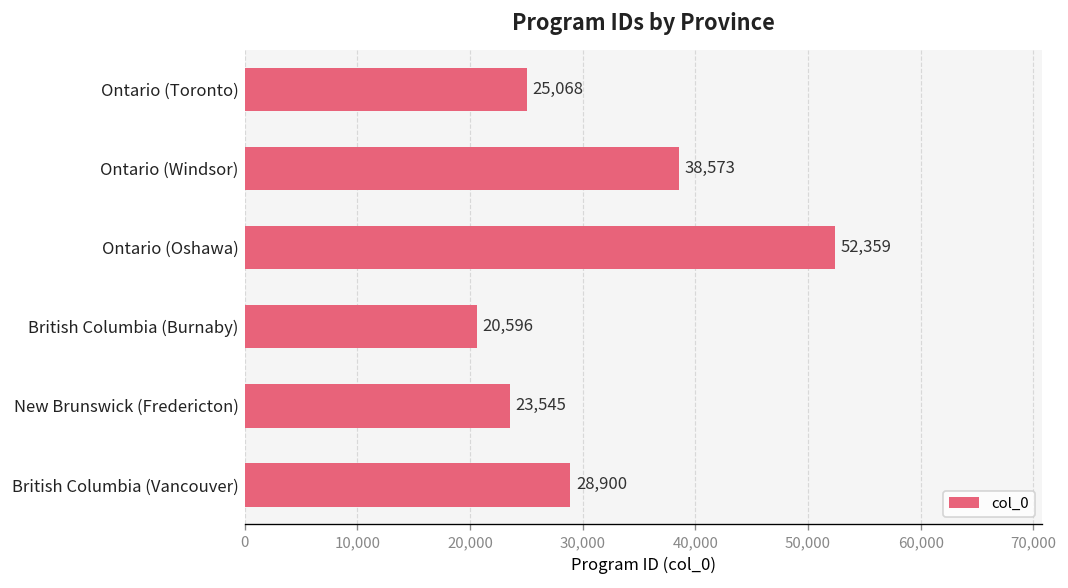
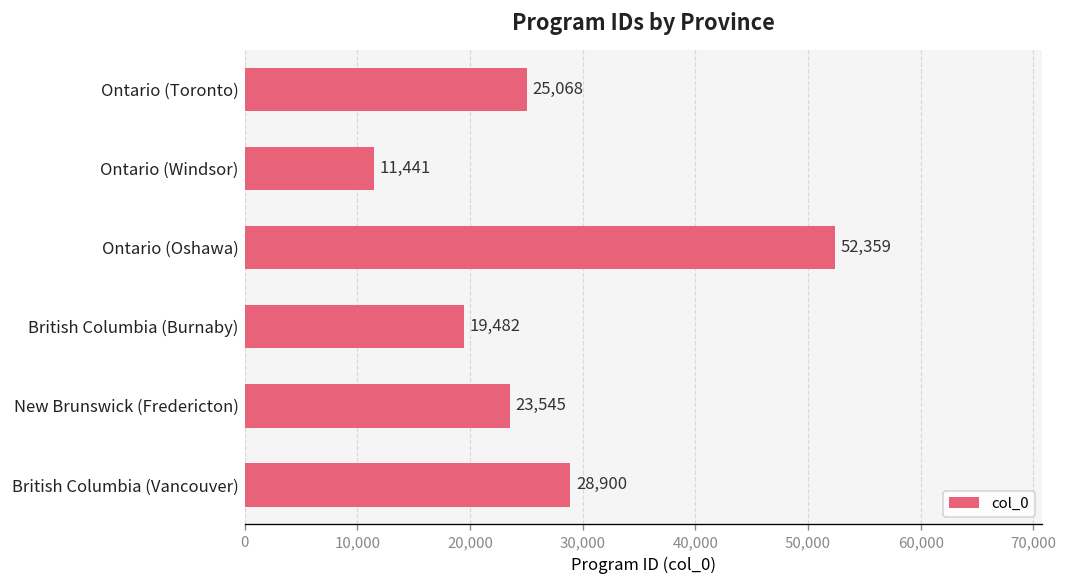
Ontario (Windsor): 38,573 -> 11,441
British Columbia (Burnaby): 20,596 -> 19,482
